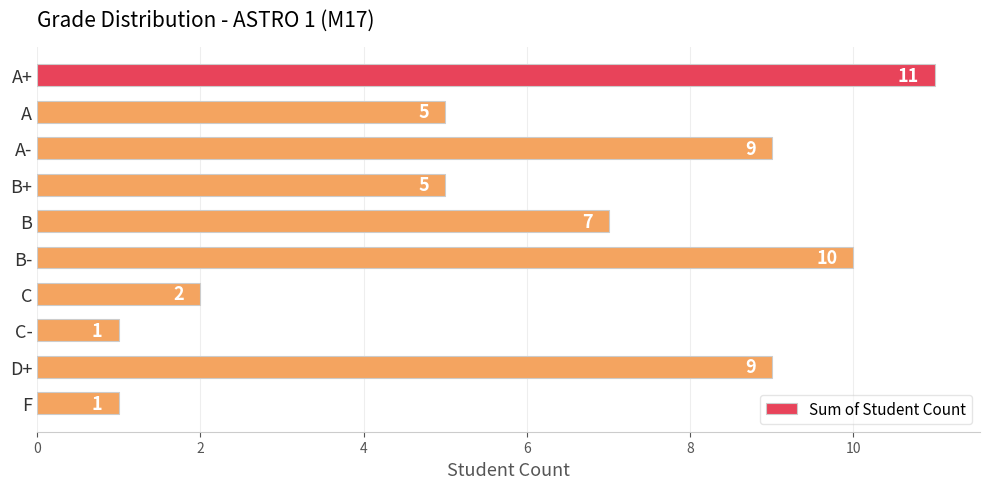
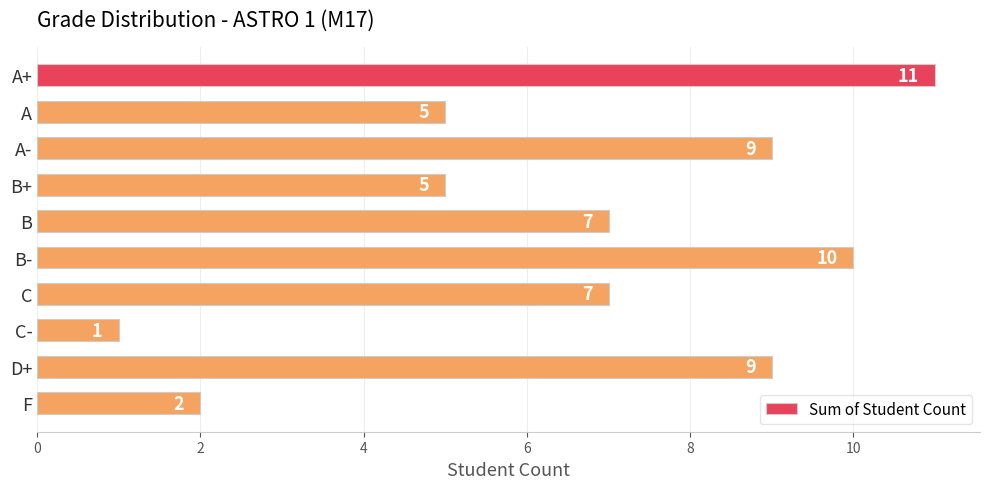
C: 2 -> 7
F: 1 -> 2
